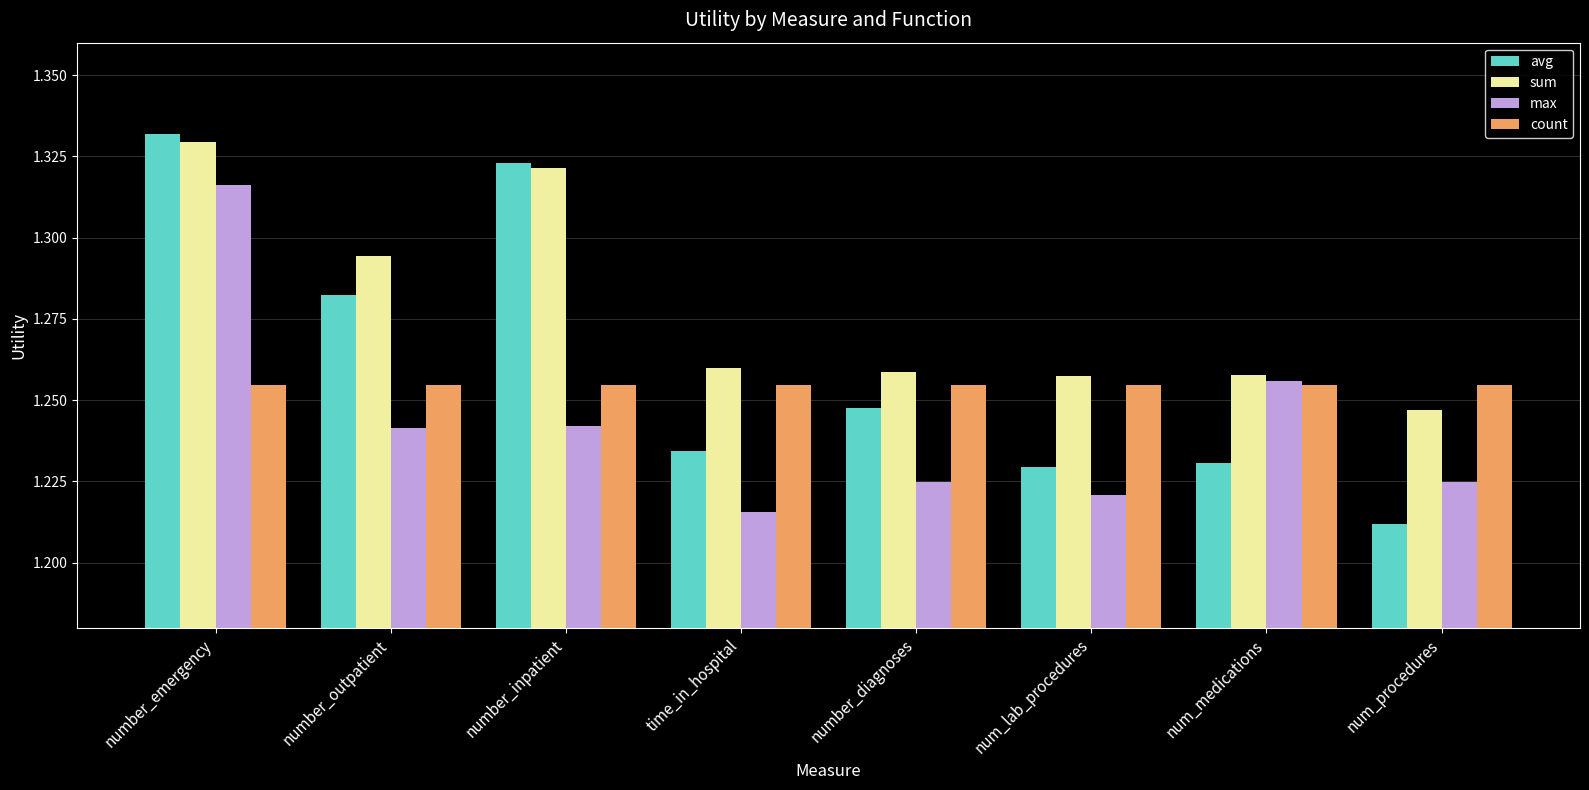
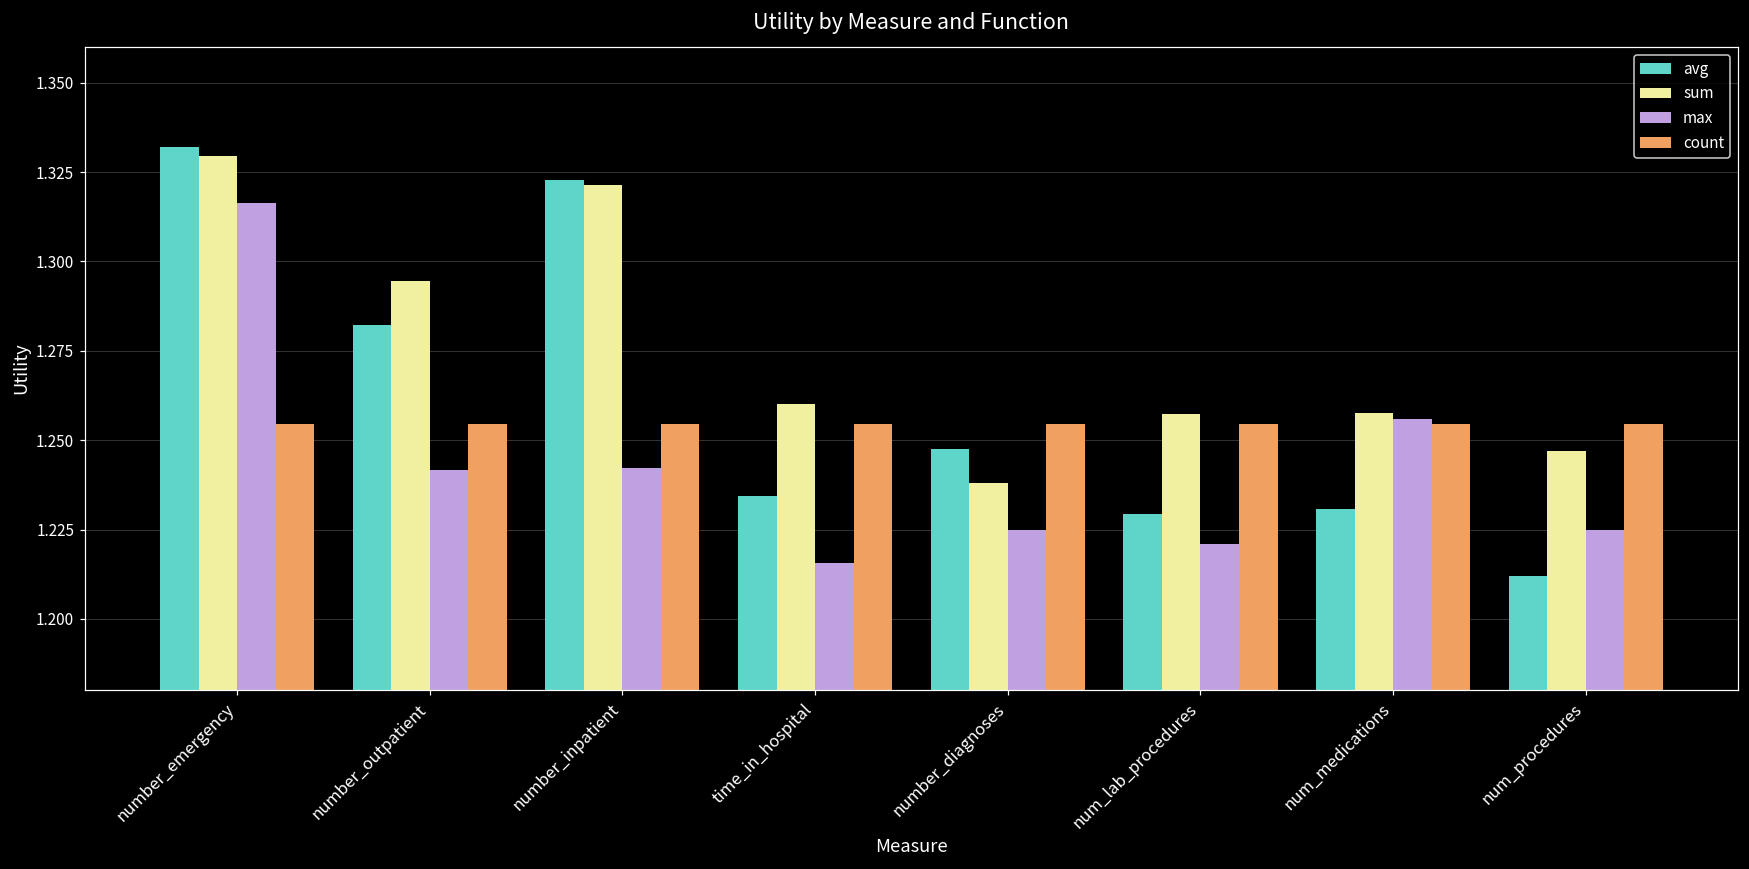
sum, number_diagnoses: 1.259 -> 1.238
